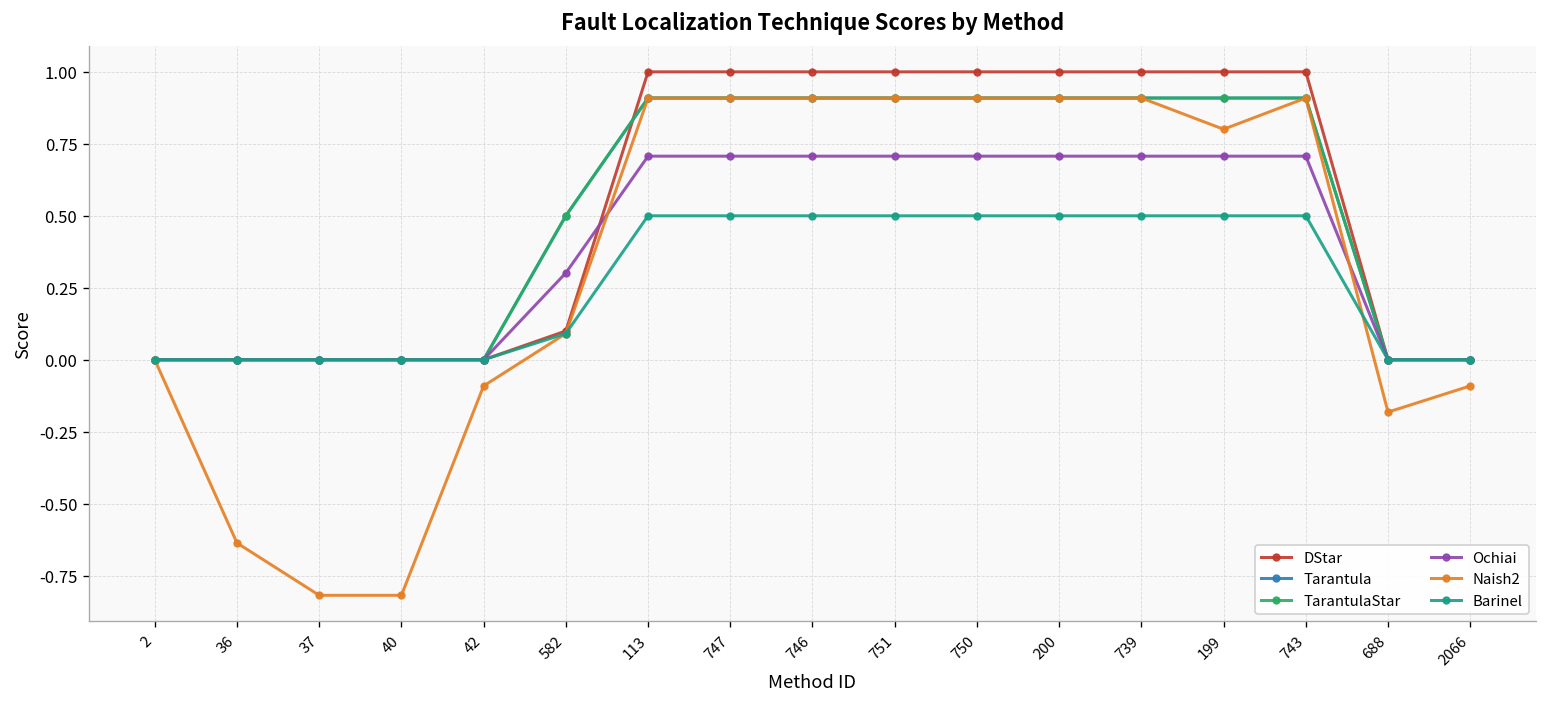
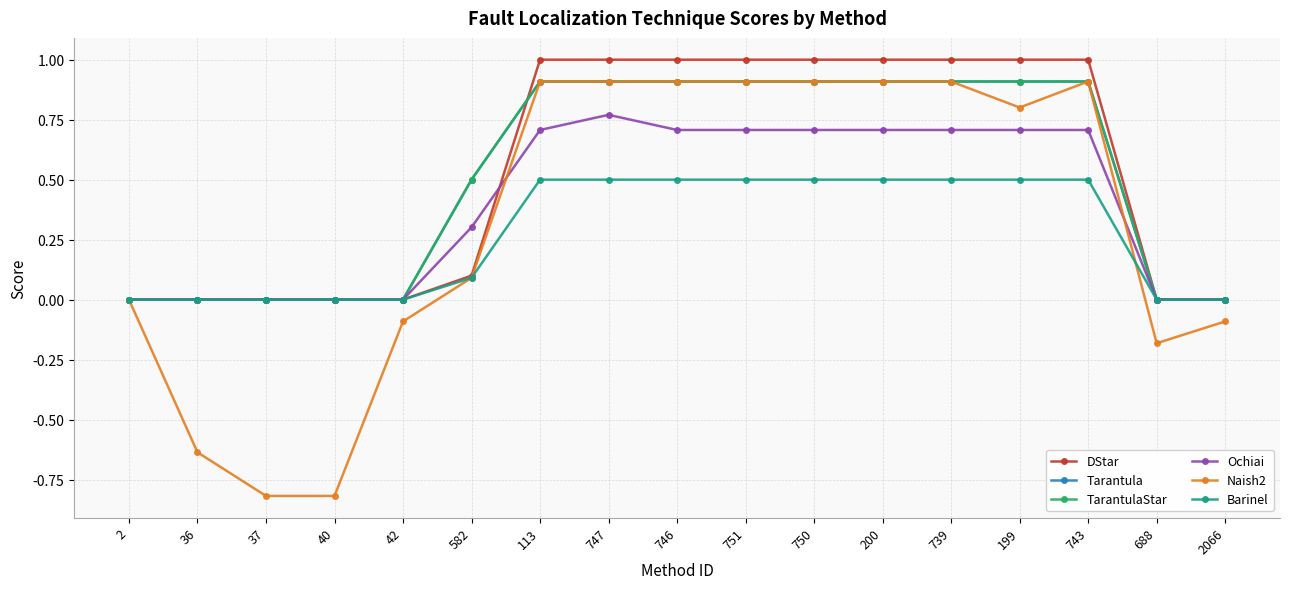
Ochiai, 747: 0.71 -> 0.77
